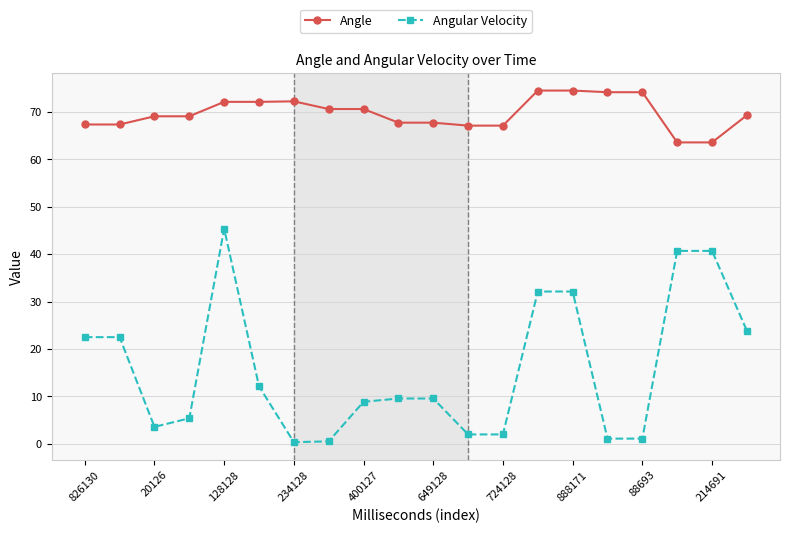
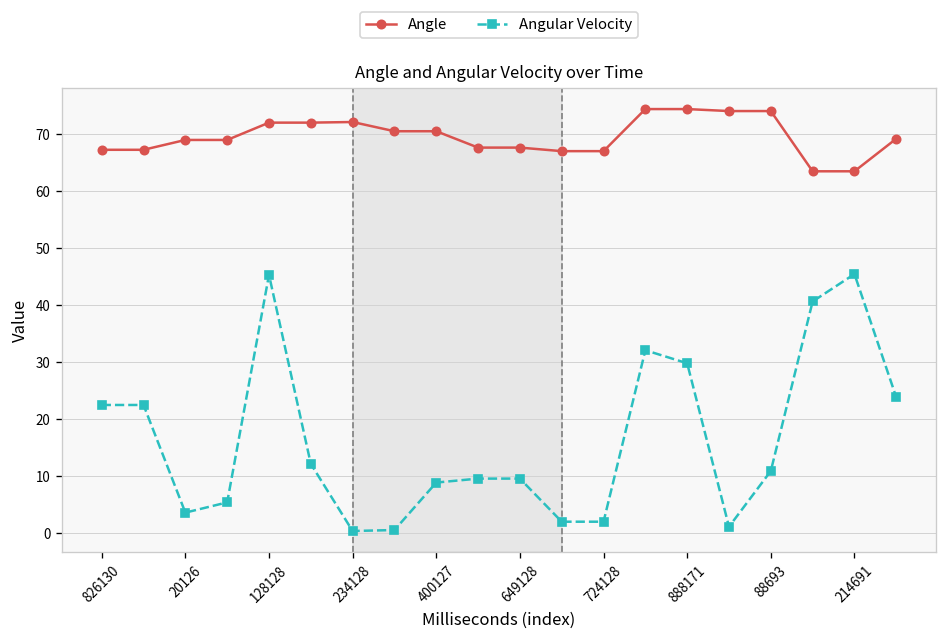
Angular Velocity, 888171: 32 -> 30
Angular Velocity, 88693: 1 -> 11
Angular Velocity, 214691: 41 -> 45
